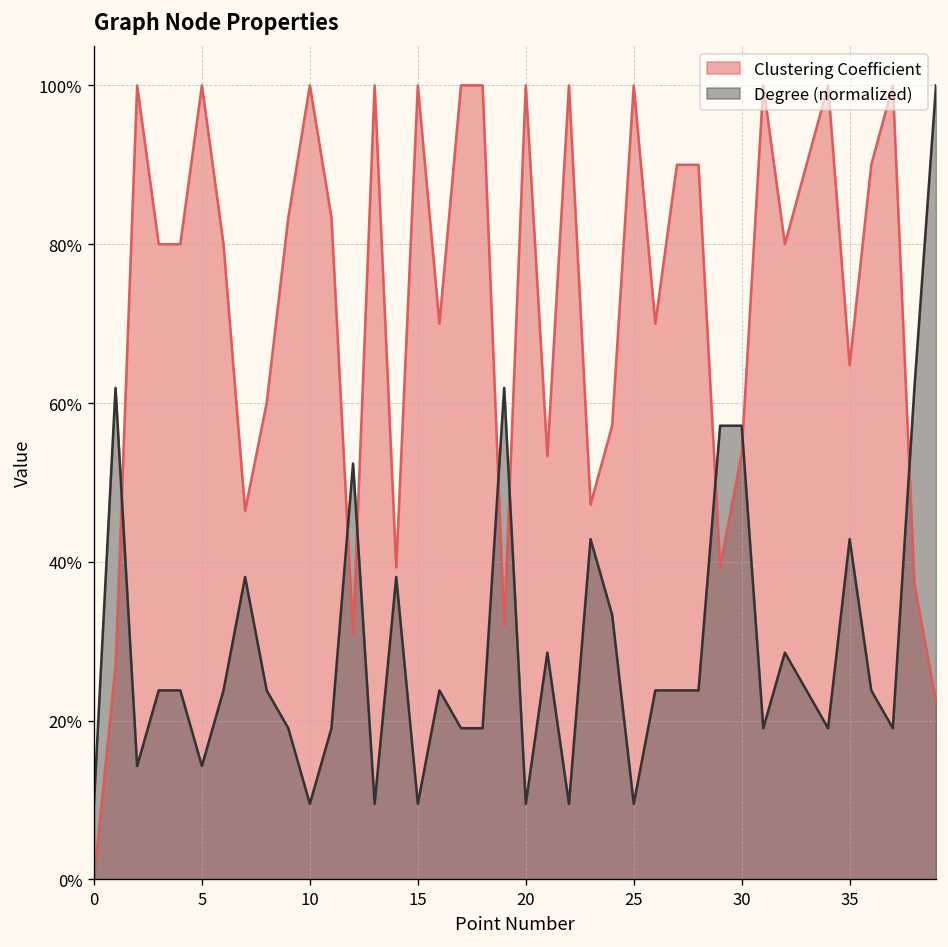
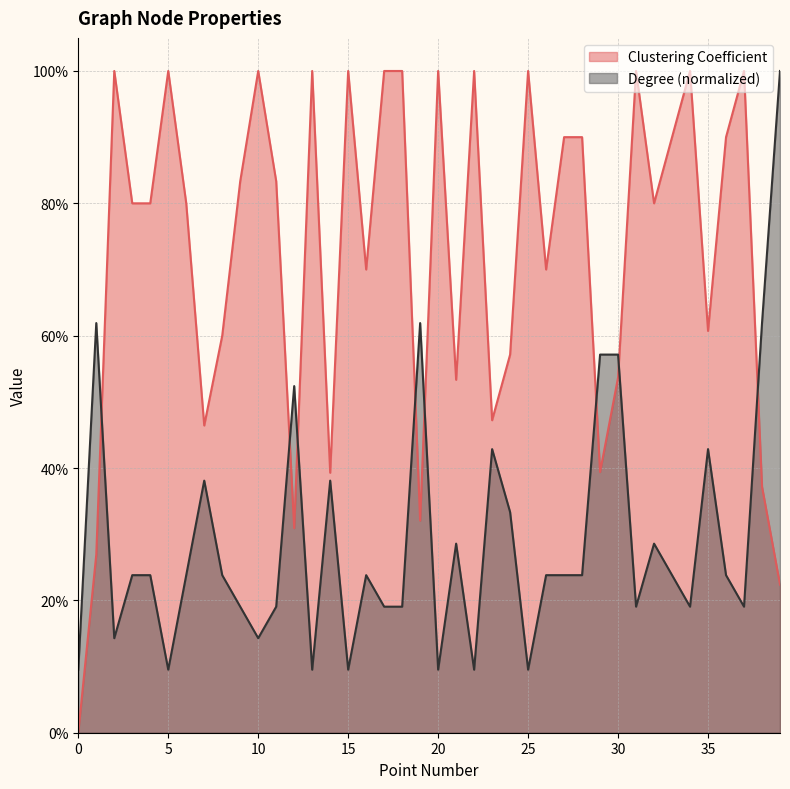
Degree (normalized), 5: 14% -> 10%
Degree (normalized), 10: 10% -> 14%
Clustering Coefficient, 35: 65% -> 61%
